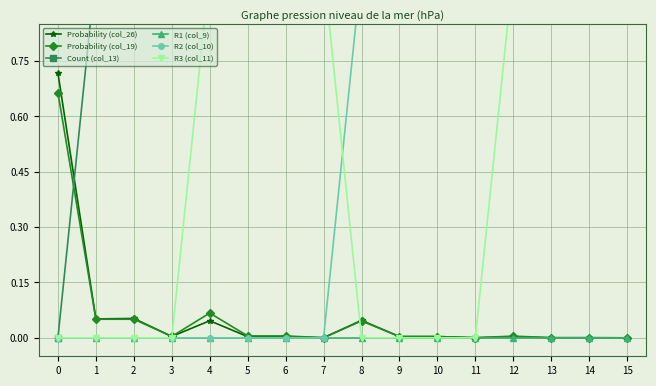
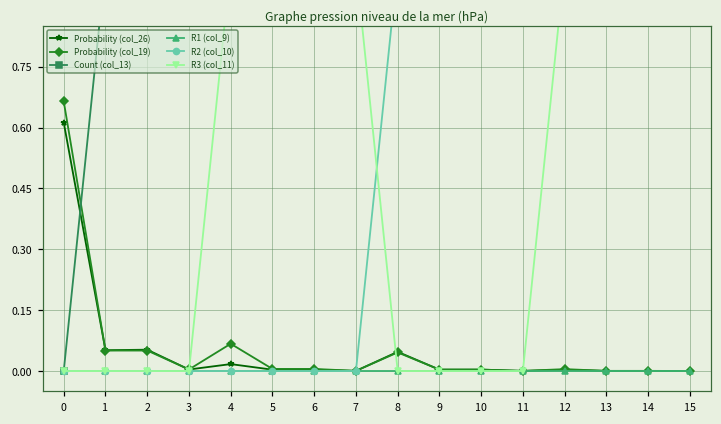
Probability (col_26), 0: 0.72 -> 0.61
Probability (col_26), 4: 0.05 -> 0.02
